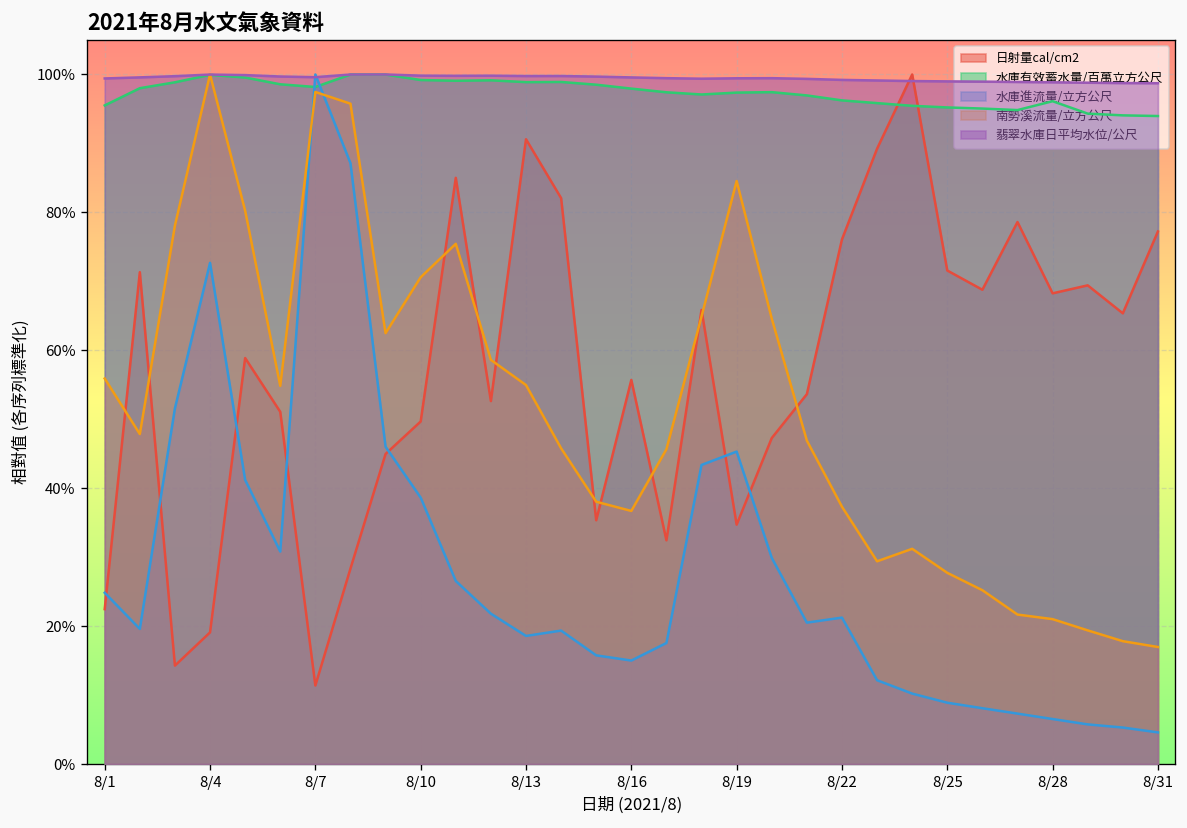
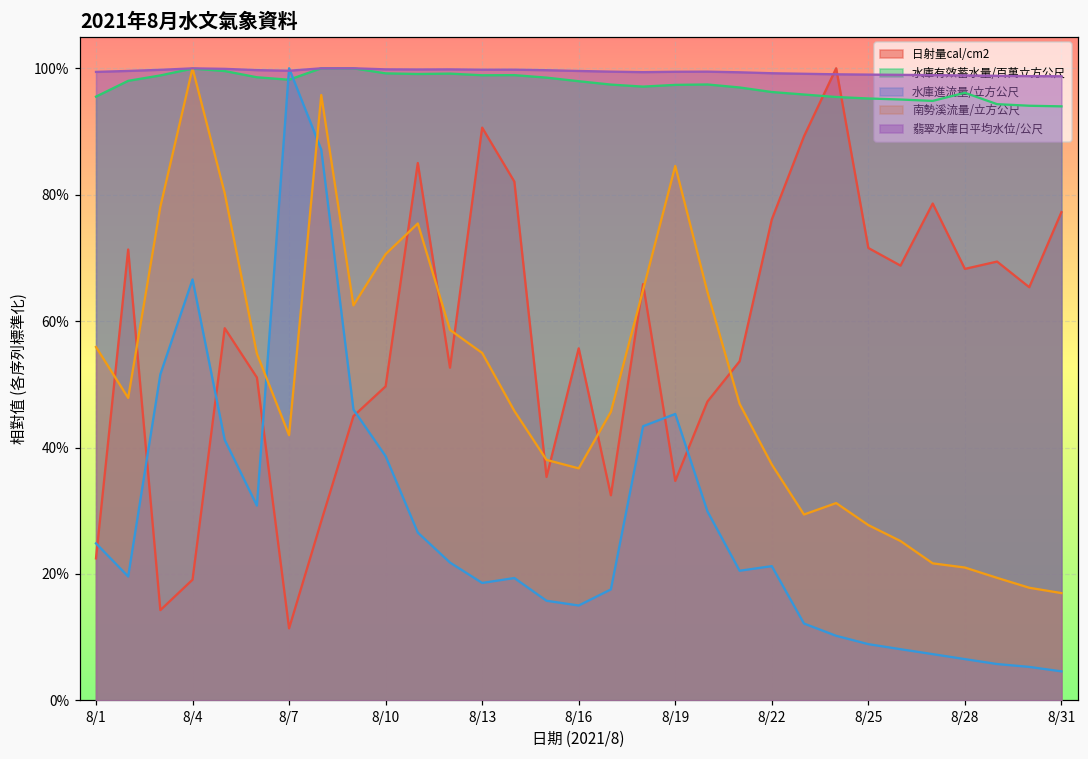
水庫進流量/立方公尺, 8/4: 73% -> 67%
南勢溪流量/立方公尺, 8/7: 97% -> 42%
